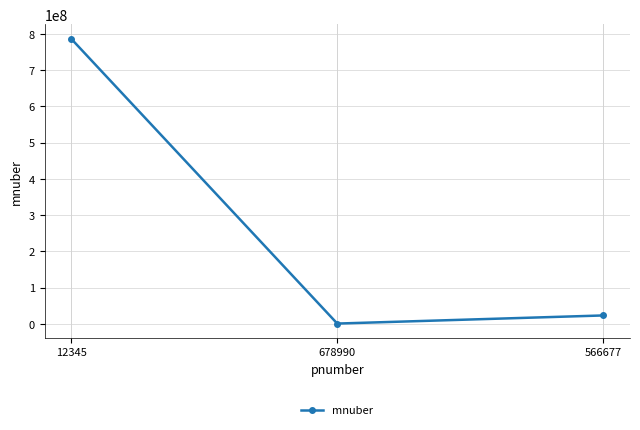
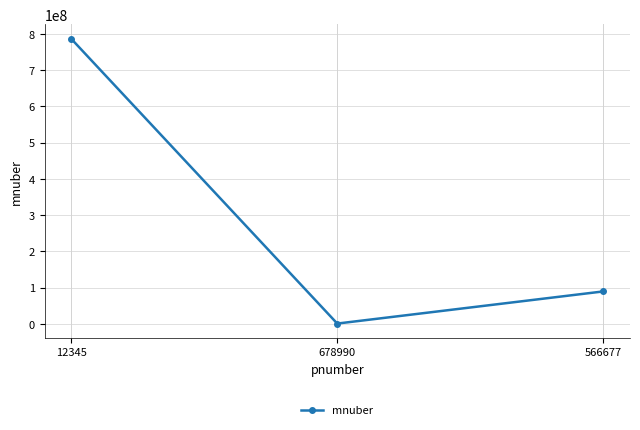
566677: 20000000 -> 90000000
